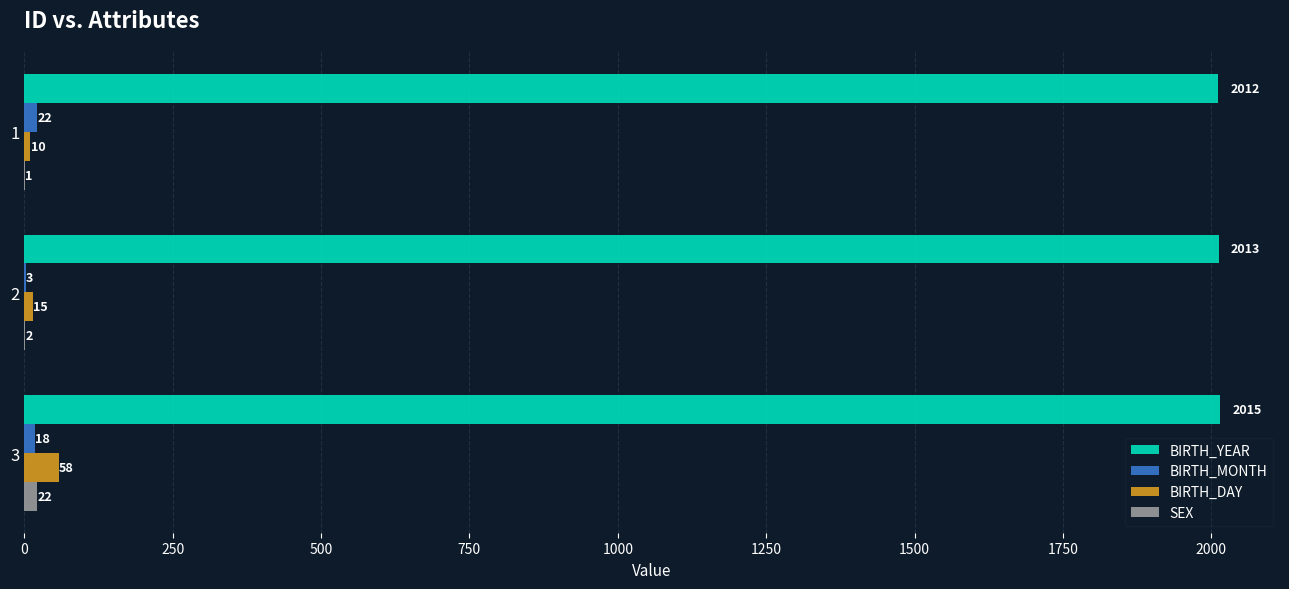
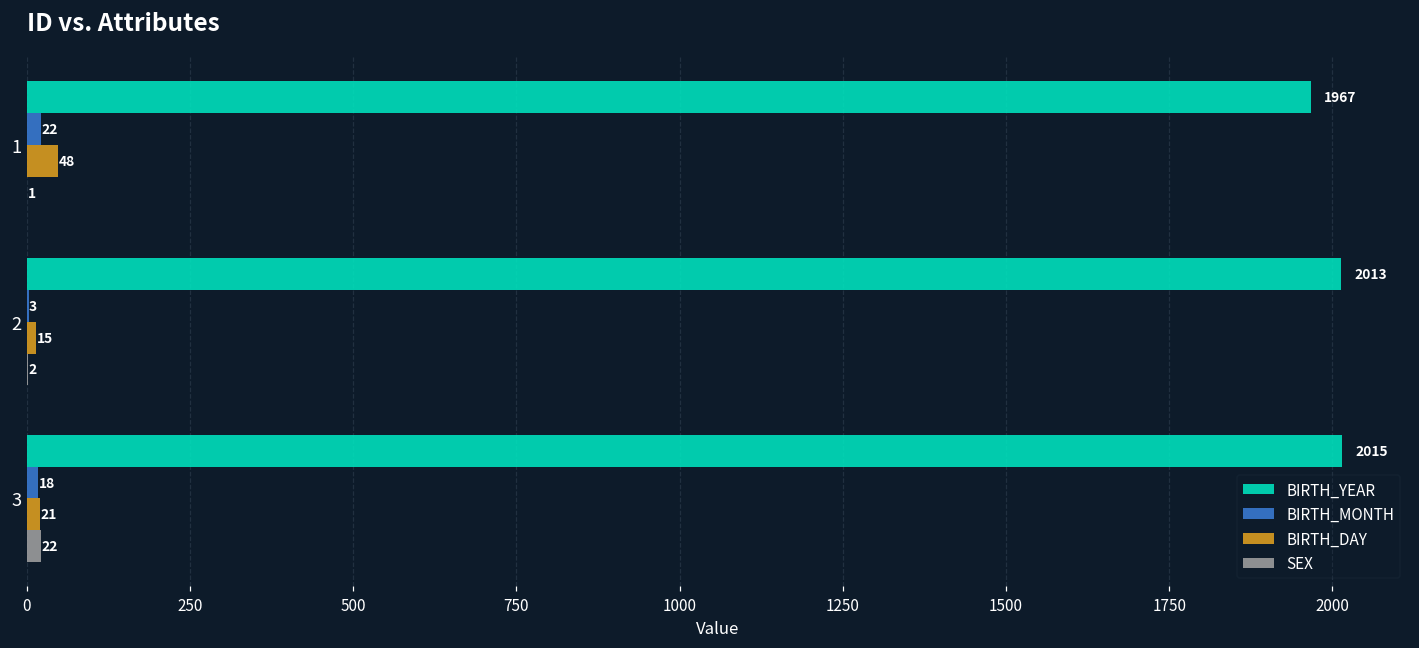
BIRTH_YEAR, 1: 2012 -> 1967
BIRTH_DAY, 1: 10 -> 48
BIRTH_DAY, 3: 58 -> 21
